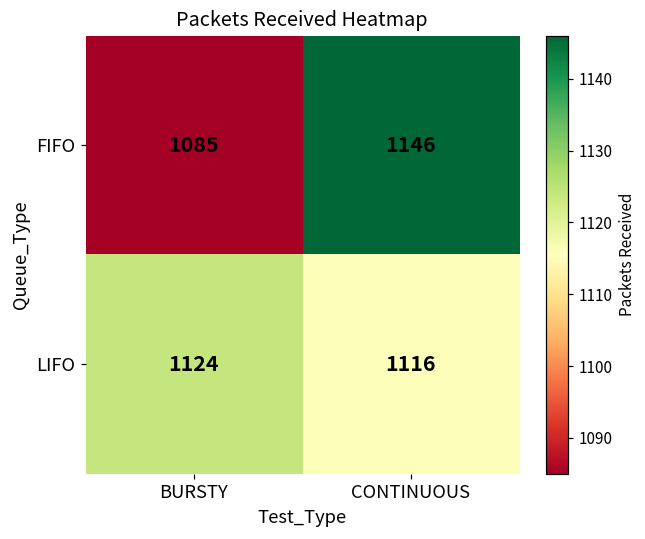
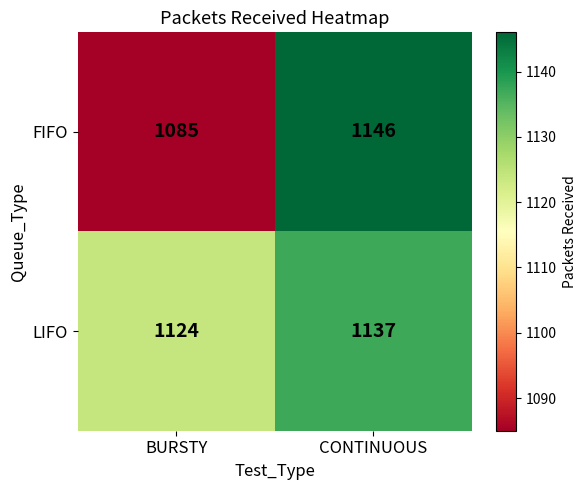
LIFO, CONTINUOUS: 1116 -> 1137
